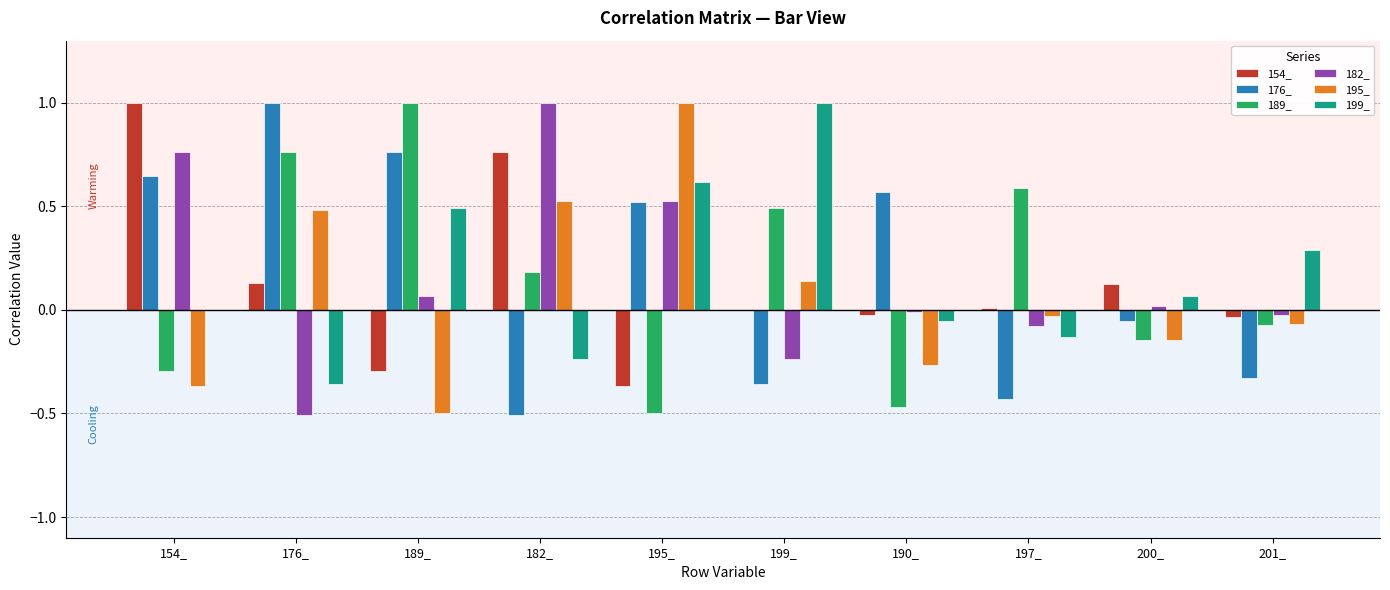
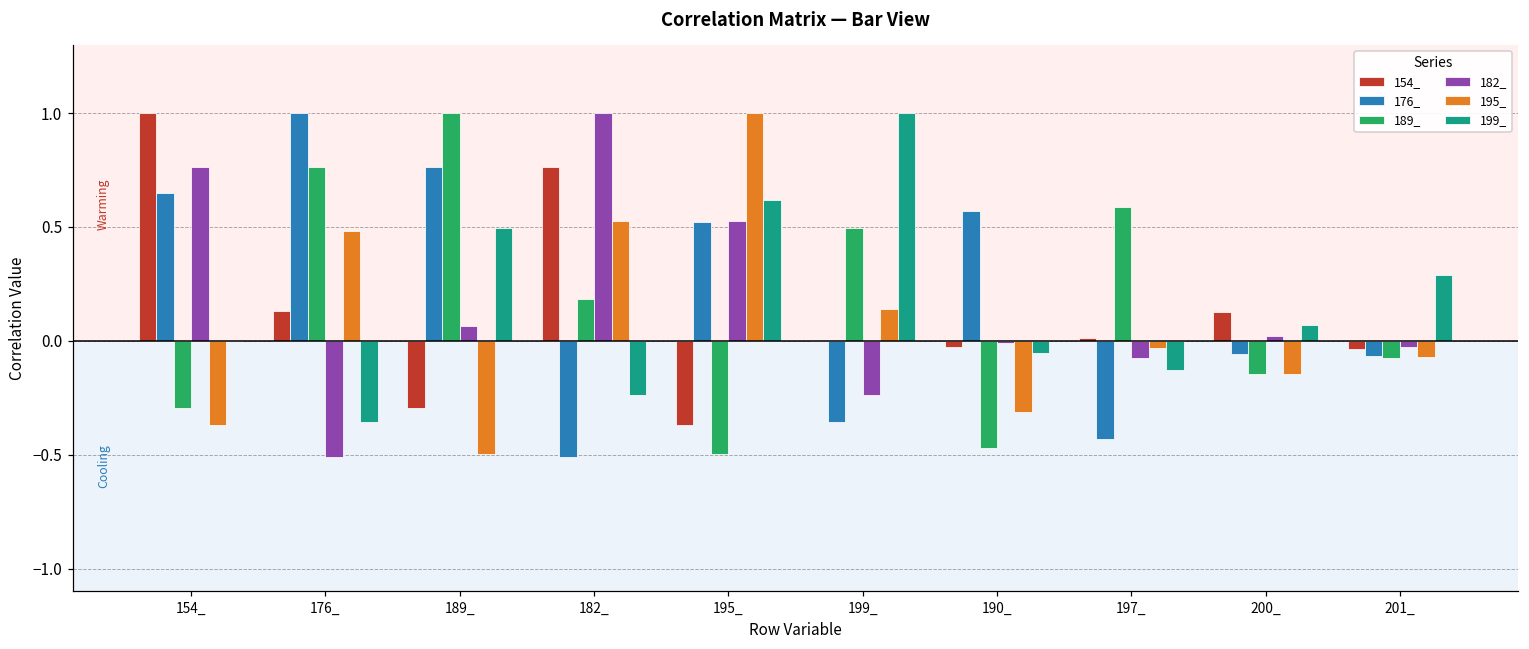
195_, 190_: -0.27 -> -0.31
176_, 201_: -0.33 -> -0.07
